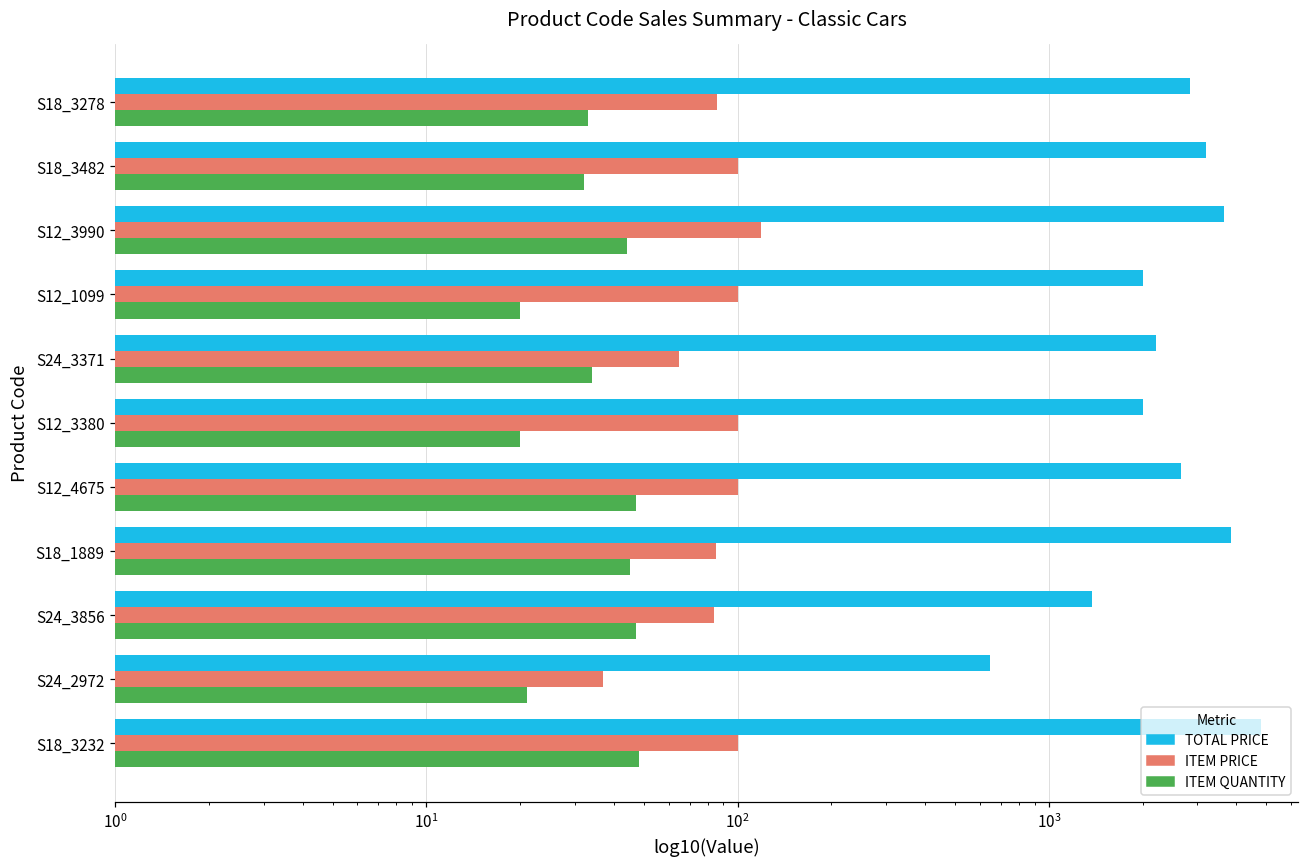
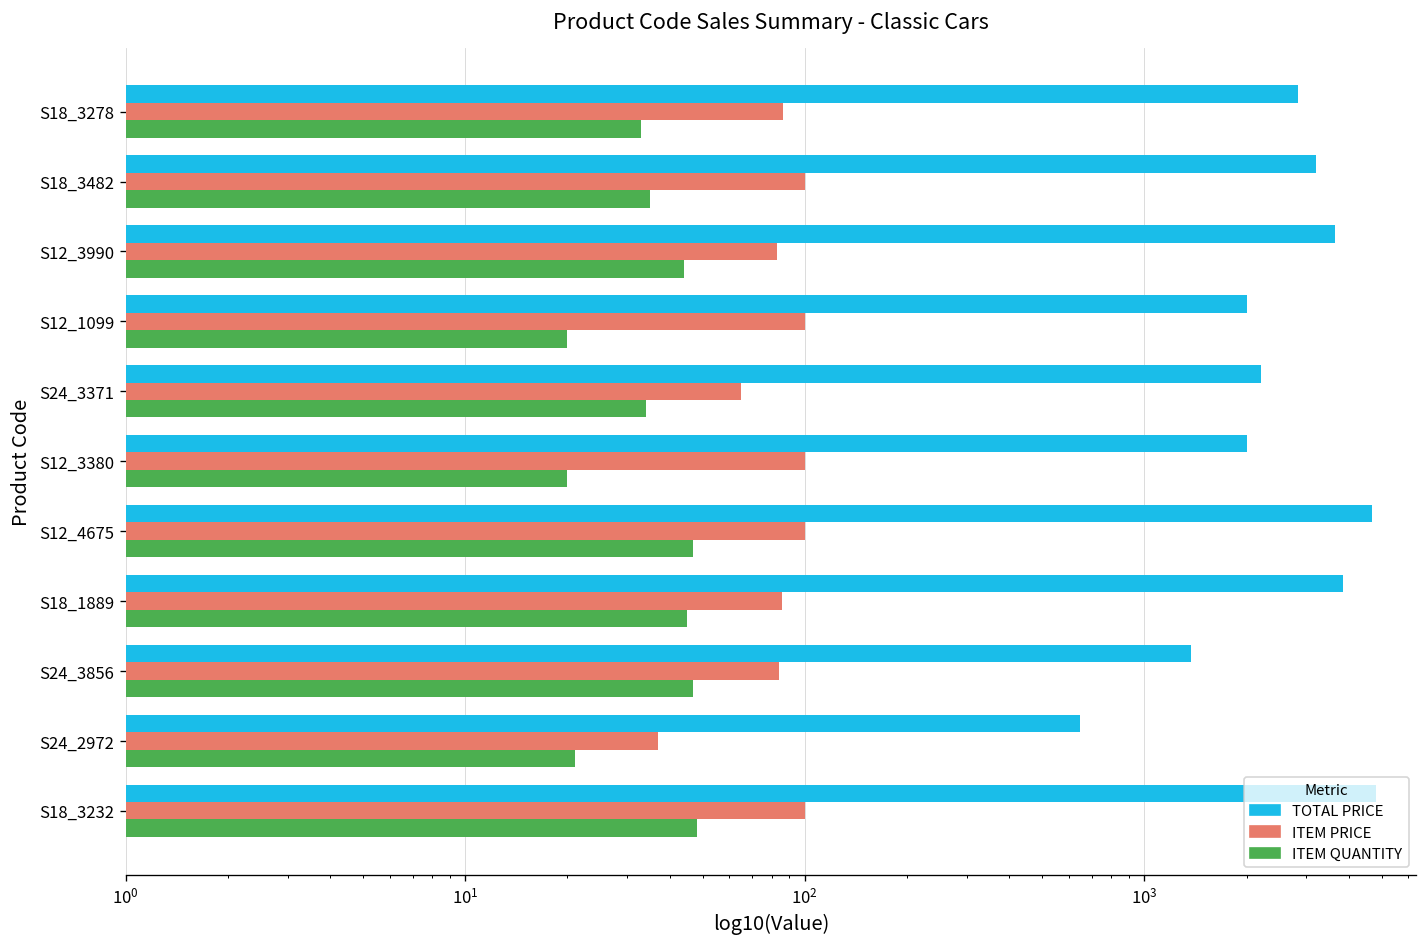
ITEM QUANTITY, S18_3482: 32 -> 35
ITEM PRICE, S12_3990: 119 -> 83
TOTAL PRICE, S12_4675: 2700 -> 4700
